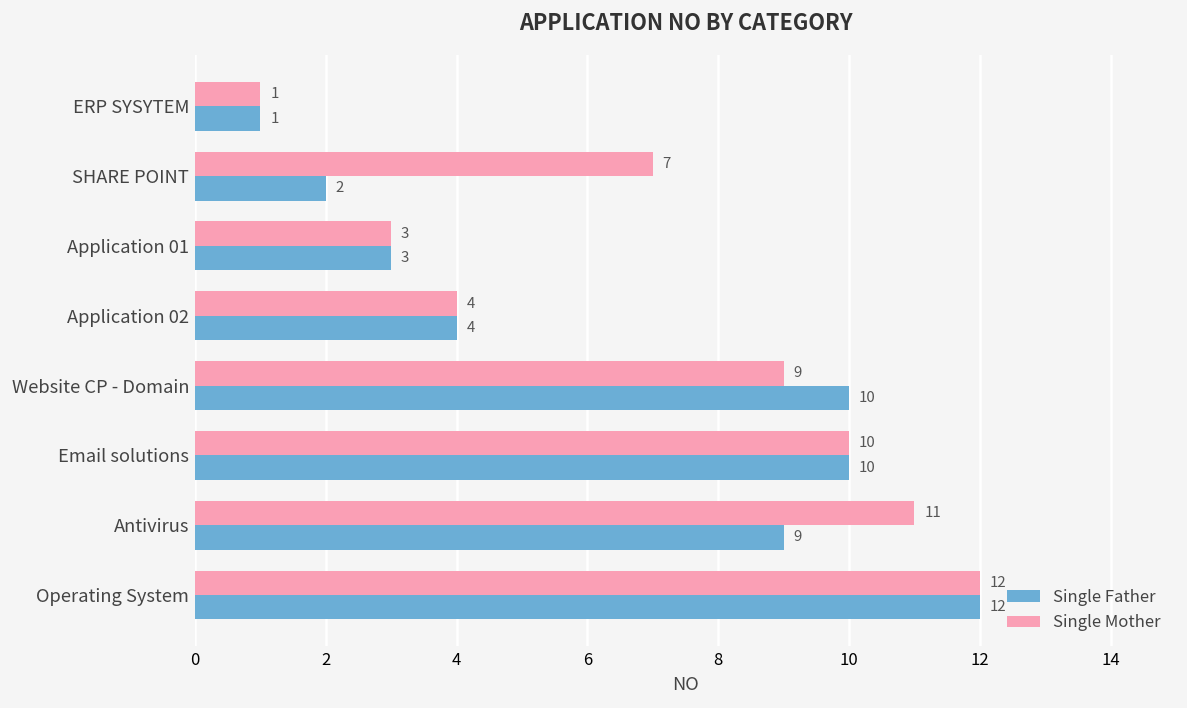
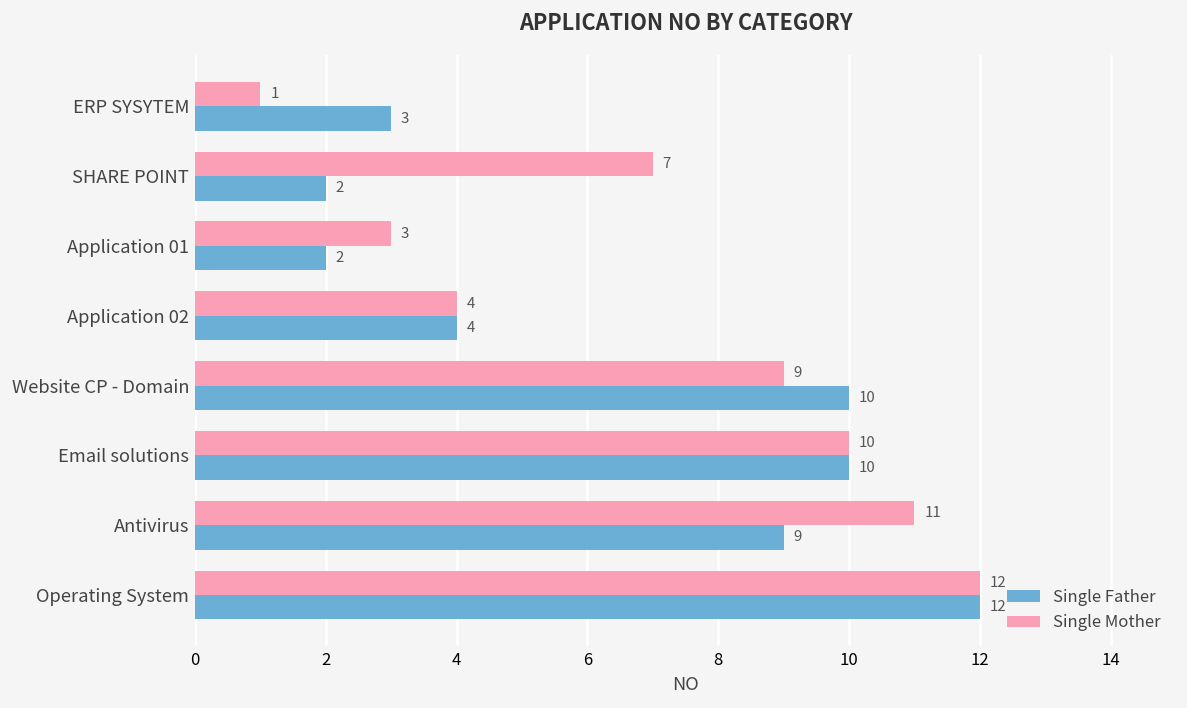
Single Father, ERP SYSYTEM: 1 -> 3
Single Father, Application 01: 3 -> 2
